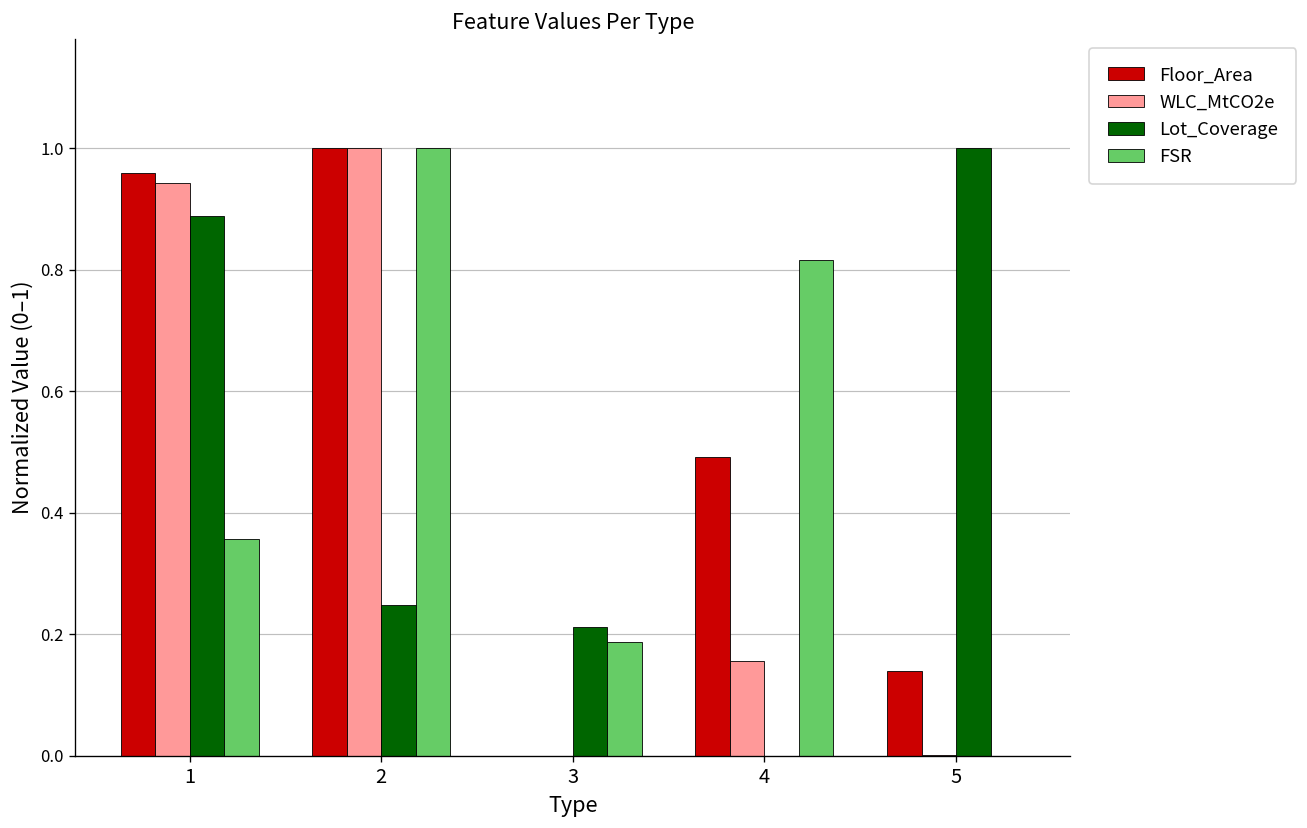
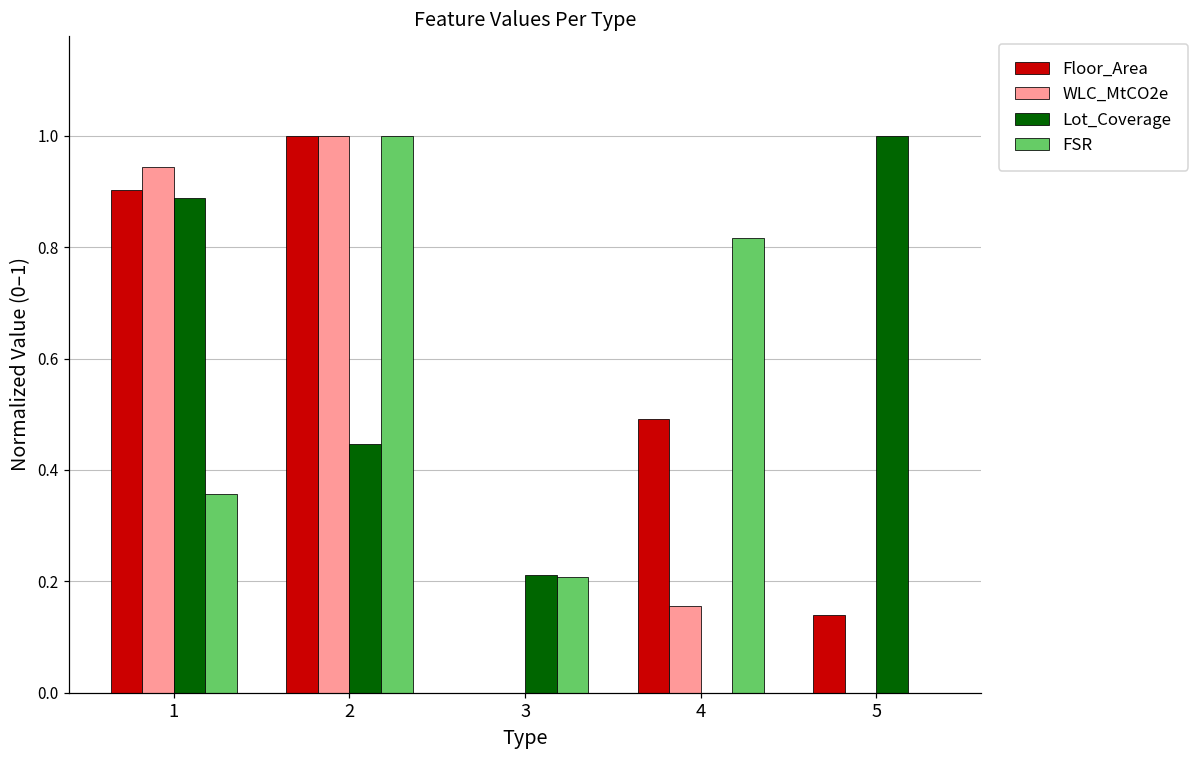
Floor_Area, 1: 0.96 -> 0.90
Lot_Coverage, 2: 0.25 -> 0.45
FSR, 3: 0.19 -> 0.21
